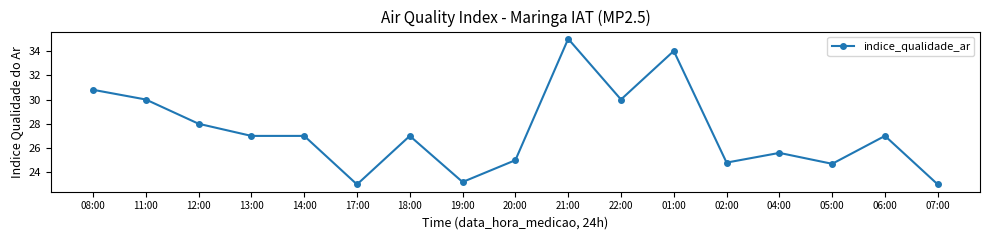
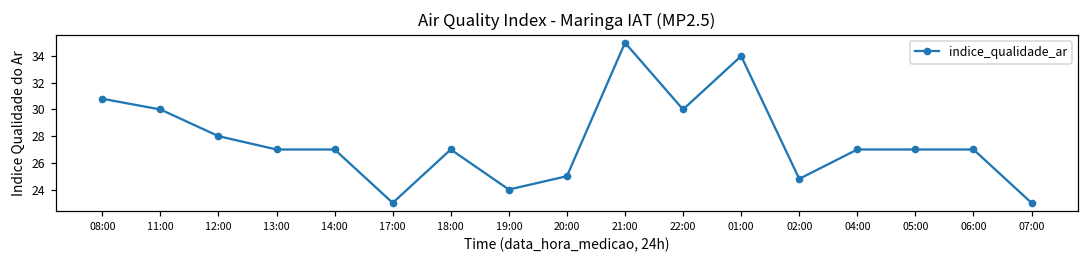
19:00: 23.2 -> 24.0
04:00: 25.6 -> 27.0
05:00: 24.7 -> 27.0
